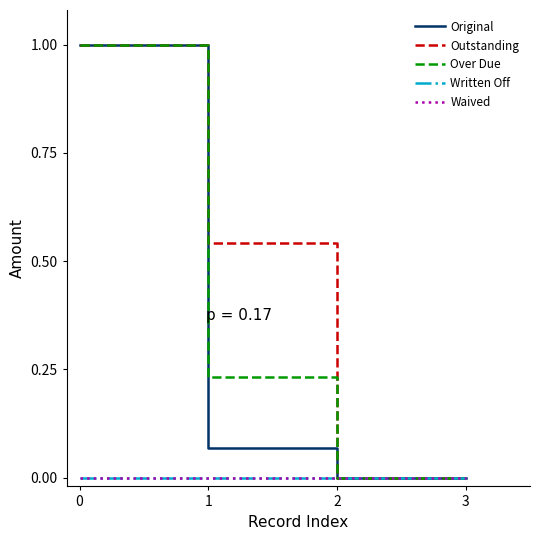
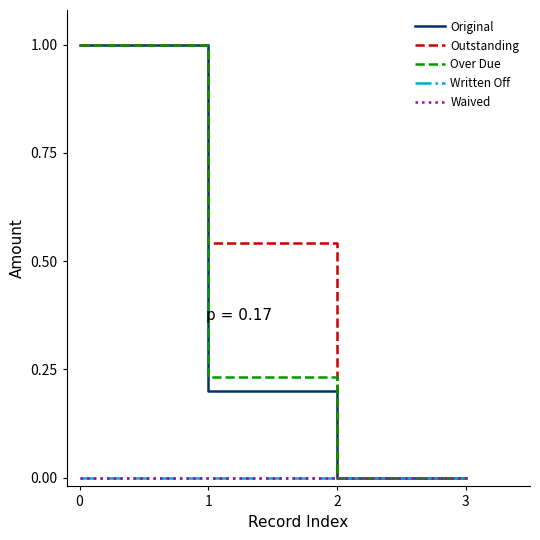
Original, 1: 0.07 -> 0.20
